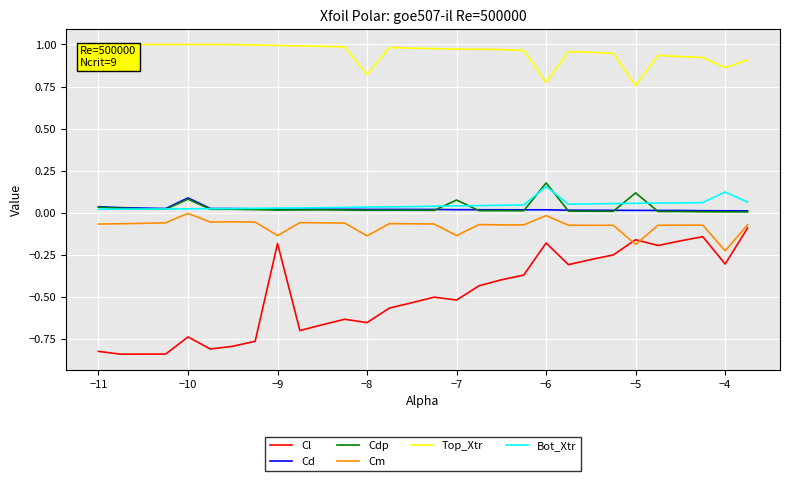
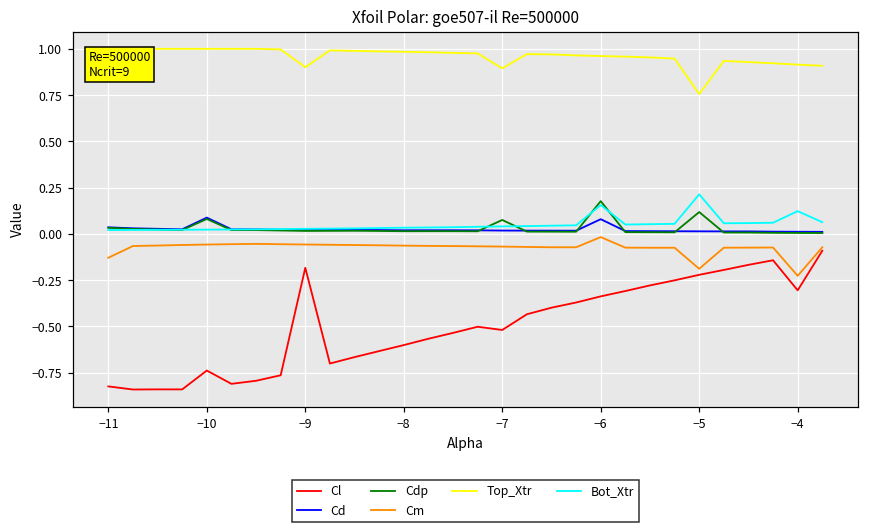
Cm, −11: -0.07 -> -0.13
Cm, −10: 0.00 -> -0.06
Cm, −9: -0.14 -> -0.06
Top_Xtr, −9: 0.99 -> 0.90
Cl, −8: -0.65 -> -0.60
Cm, −8: -0.14 -> -0.06
Top_Xtr, −8: 0.82 -> 0.98
Cm, −7: -0.14 -> -0.07
Top_Xtr, −7: 0.97 -> 0.89
Cl, −6: -0.18 -> -0.34
Cd, −6: 0.02 -> 0.08
Top_Xtr, −6: 0.77 -> 0.96
Cl, −5: -0.16 -> -0.22
Bot_Xtr, −5: 0.06 -> 0.21
Top_Xtr, −4: 0.86 -> 0.91
